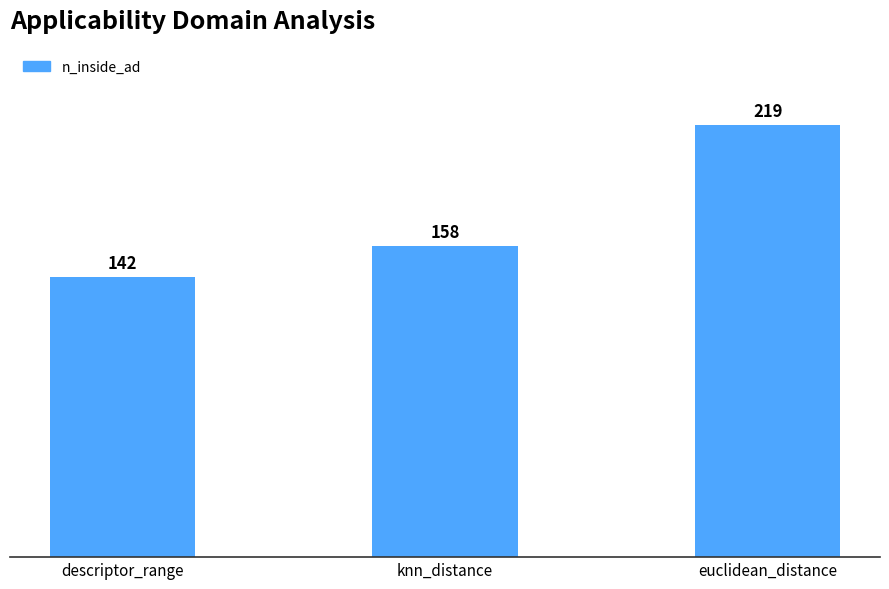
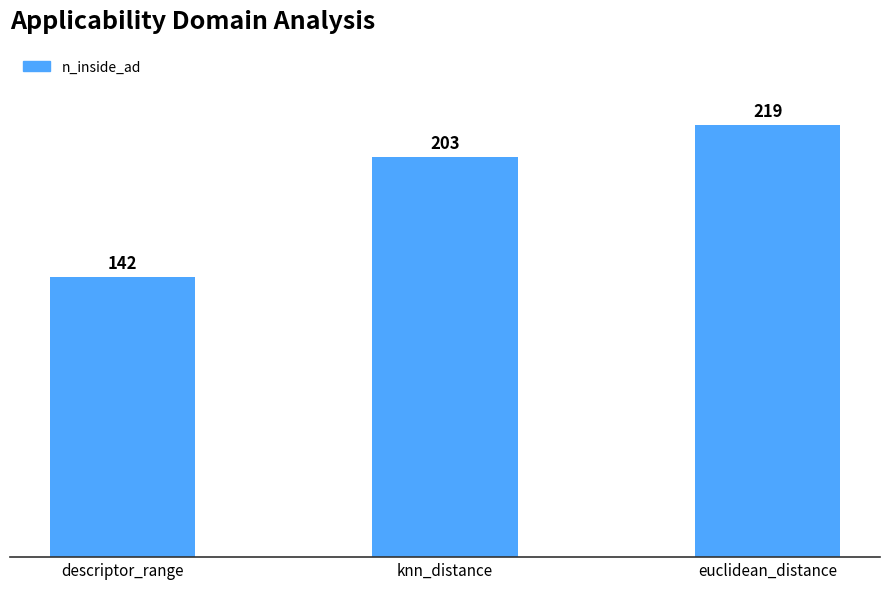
knn_distance: 158 -> 203
